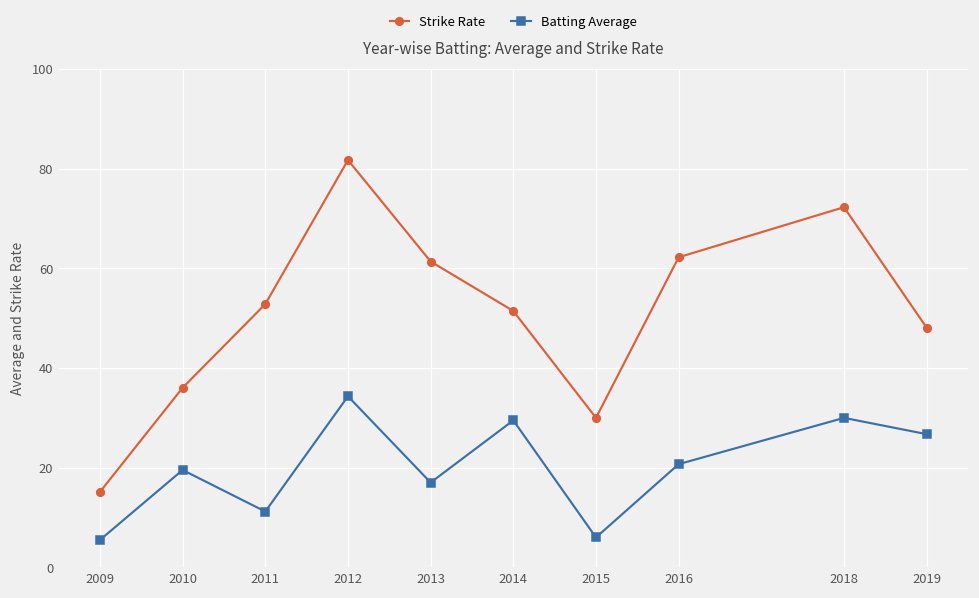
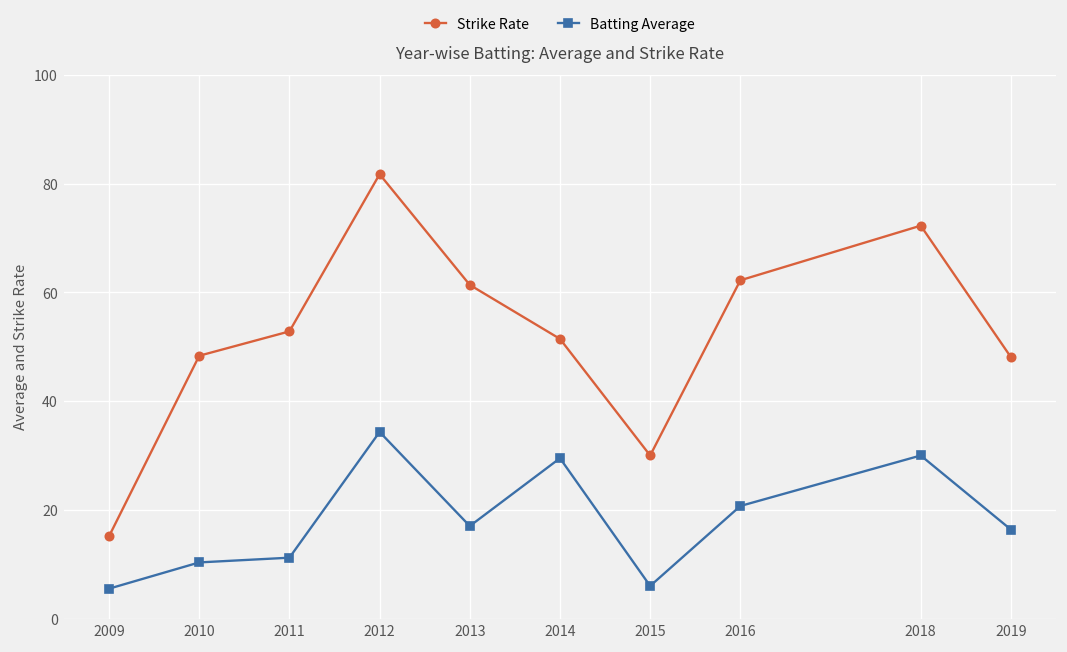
Strike Rate, 2010: 36 -> 48
Batting Average, 2010: 20 -> 10
Batting Average, 2019: 27 -> 16
